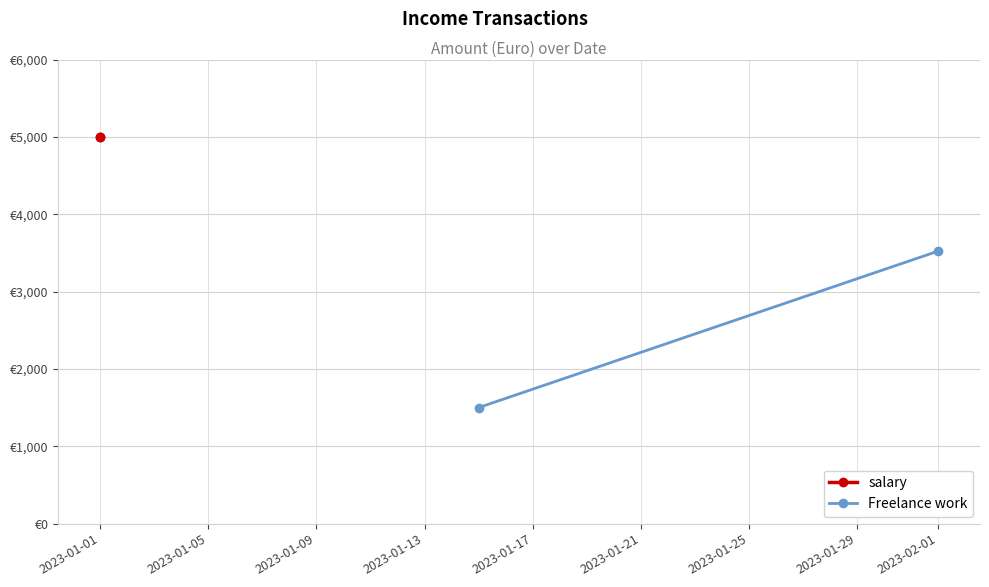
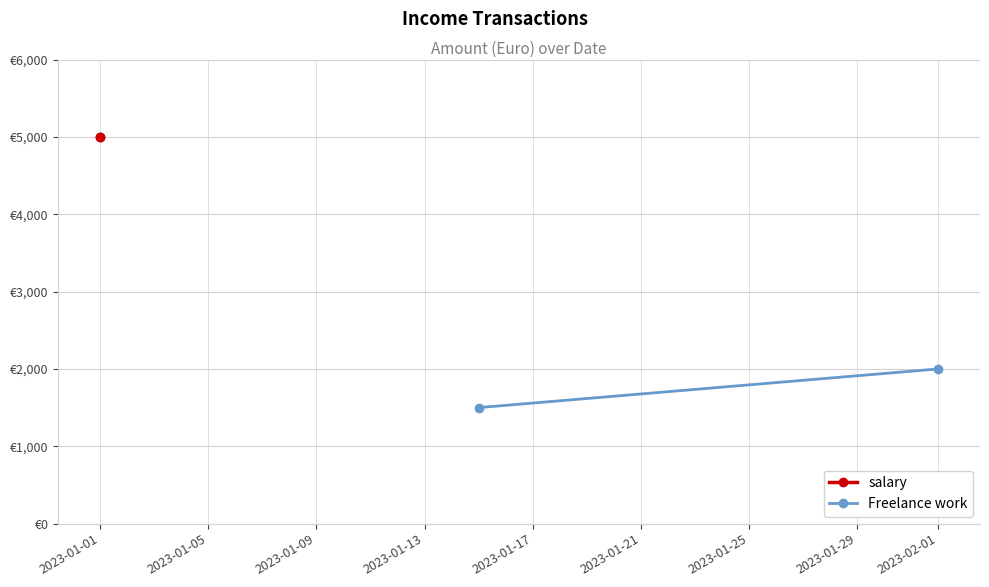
Freelance work, 2023-02-01: €3,500 -> €2,000
